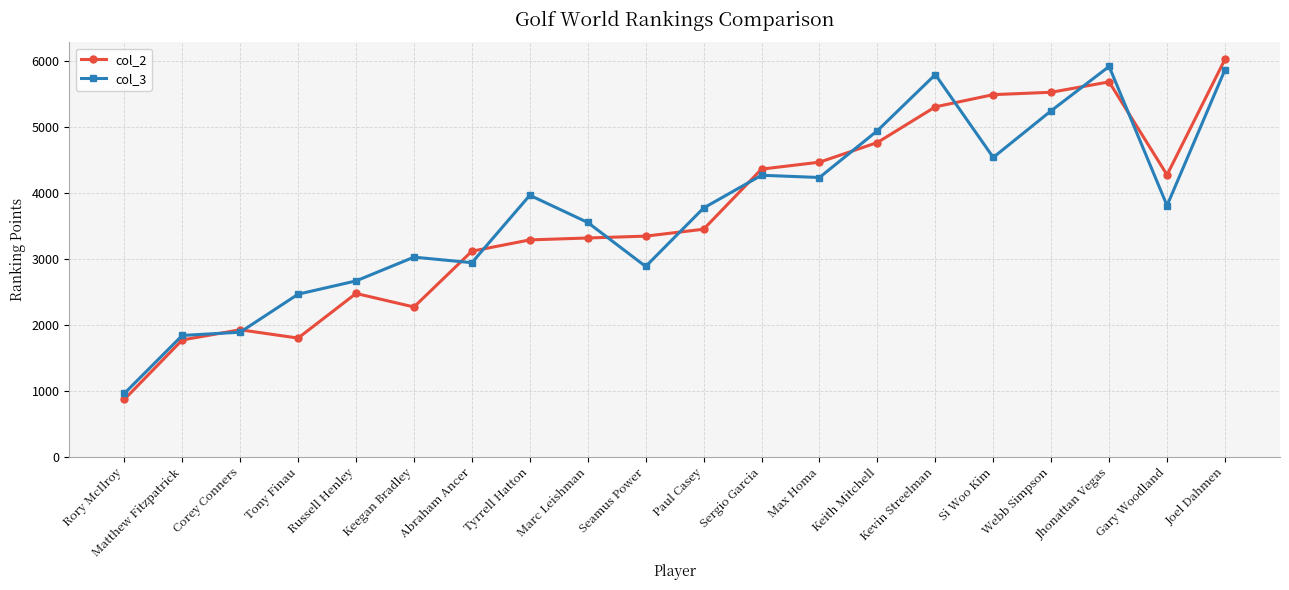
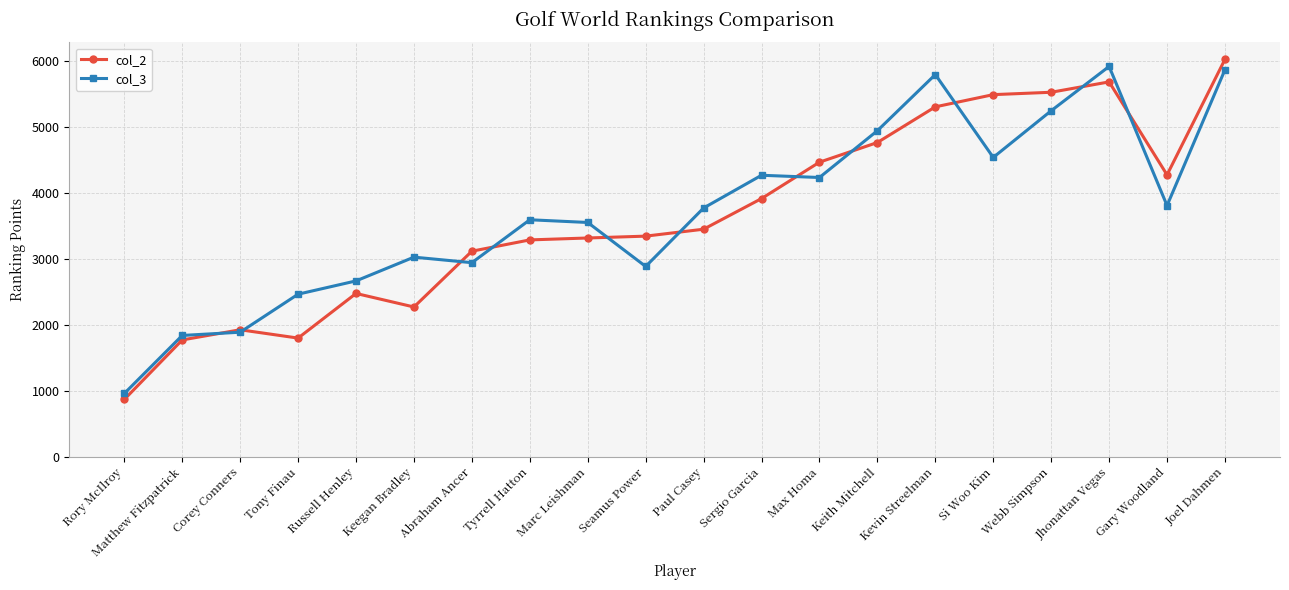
col_3, Tyrrell Hatton: 4000 -> 3600
col_2, Sergio Garcia: 4400 -> 3900
